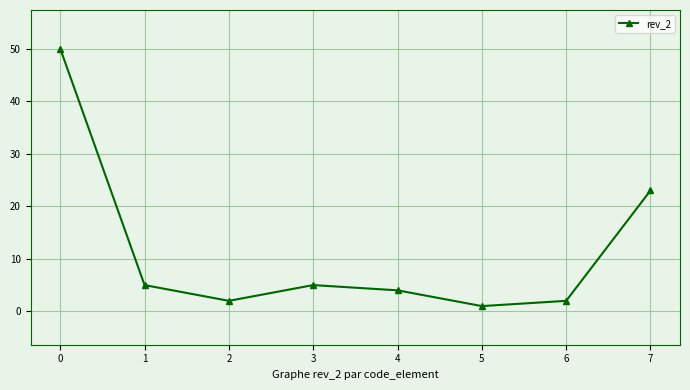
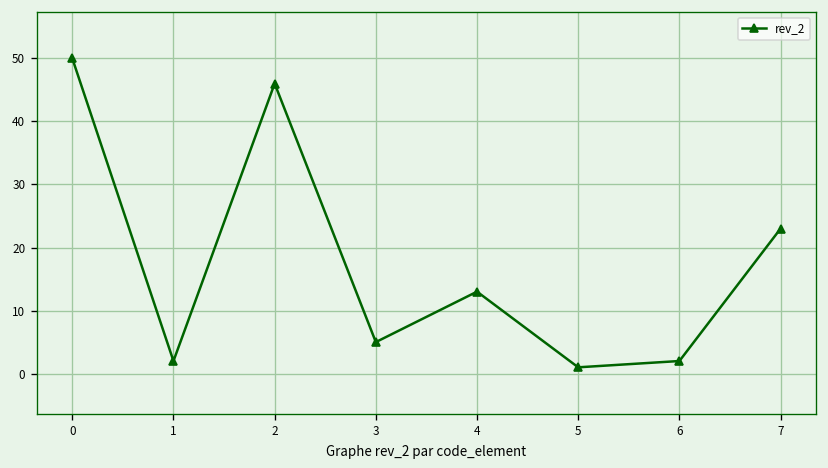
1: 5 -> 2
2: 2 -> 46
4: 4 -> 13
